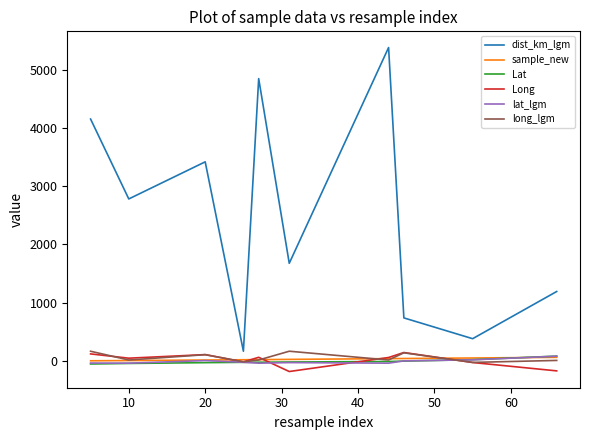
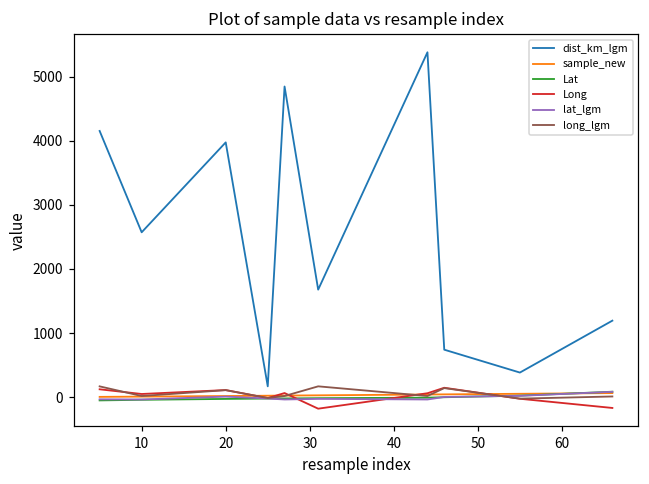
dist_km_lgm, 10: 2800 -> 2600
dist_km_lgm, 20: 3400 -> 4000
